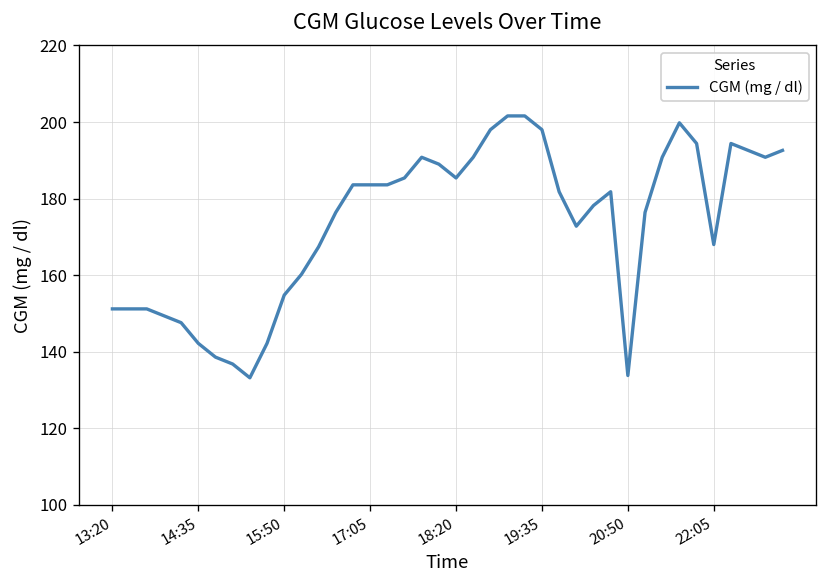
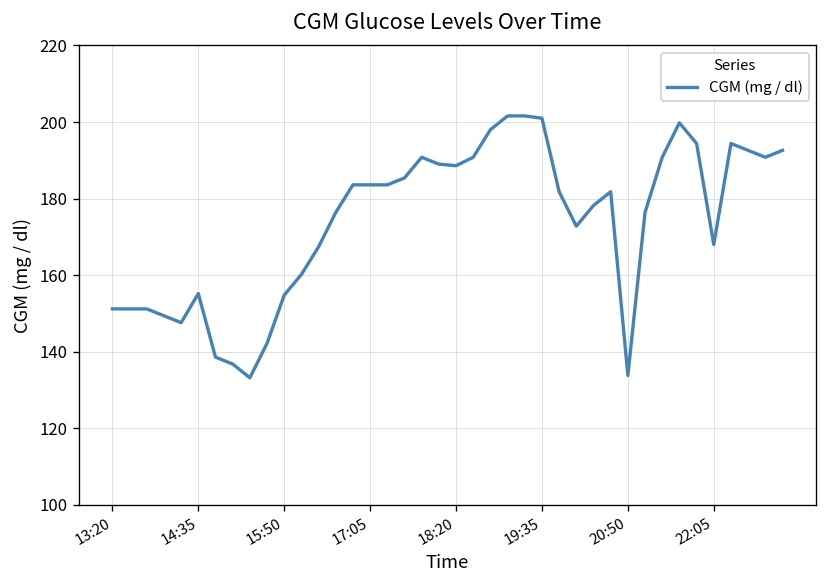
14:35: 142 -> 155
18:20: 185 -> 189
19:35: 198 -> 201
